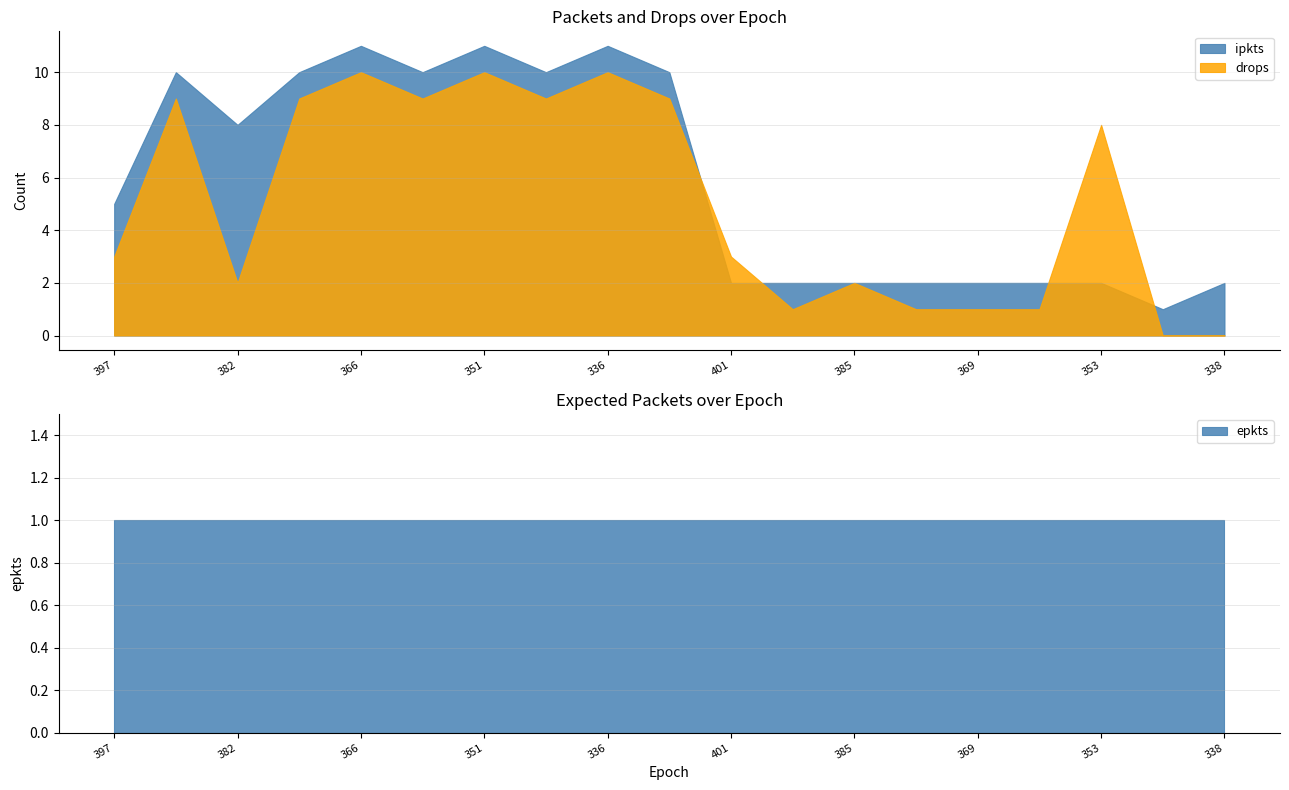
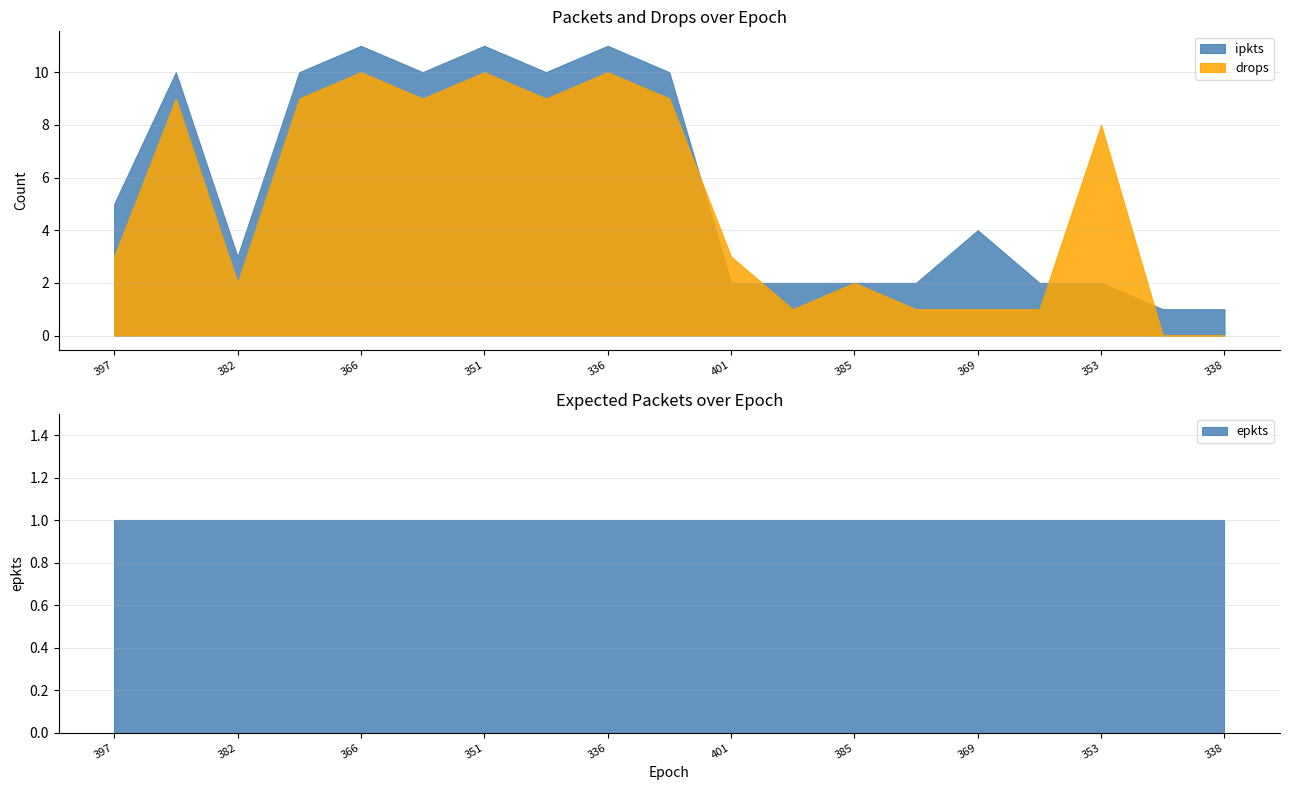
Packets and Drops over Epoch, ipkts, 382: 8 -> 3
Packets and Drops over Epoch, ipkts, 369: 2 -> 4
Packets and Drops over Epoch, ipkts, 338: 2 -> 1
